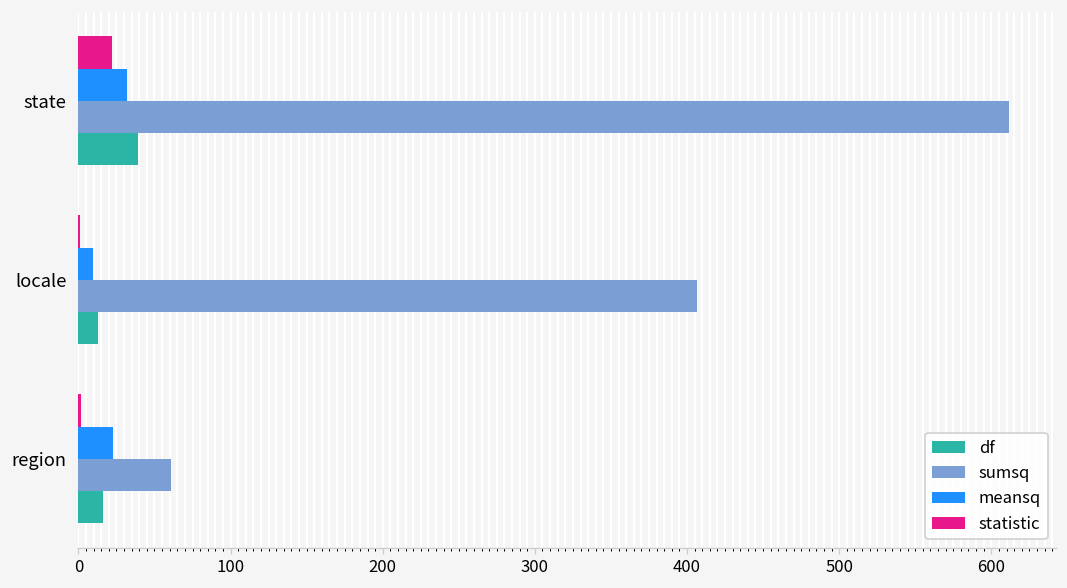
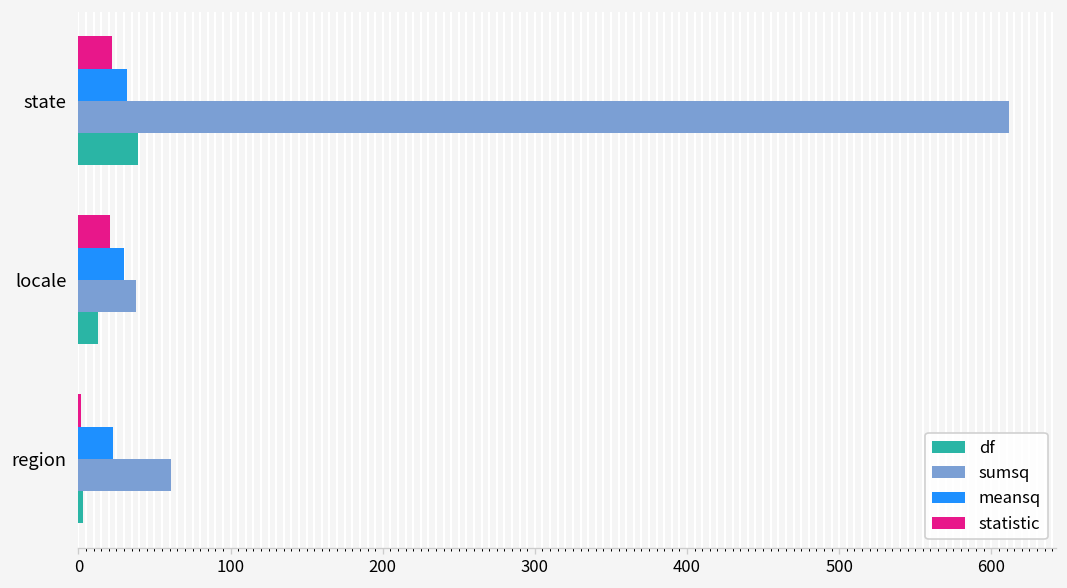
statistic, locale: 1 -> 21
meansq, locale: 9 -> 30
sumsq, locale: 406 -> 38
df, region: 16 -> 3
